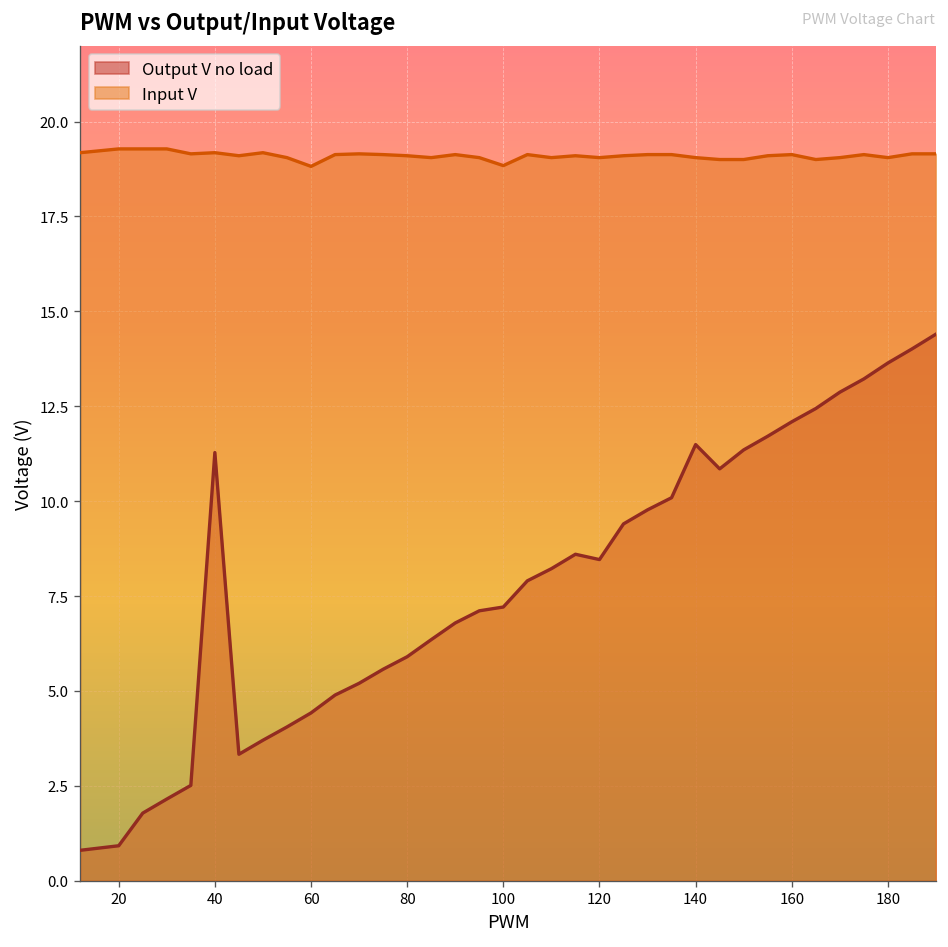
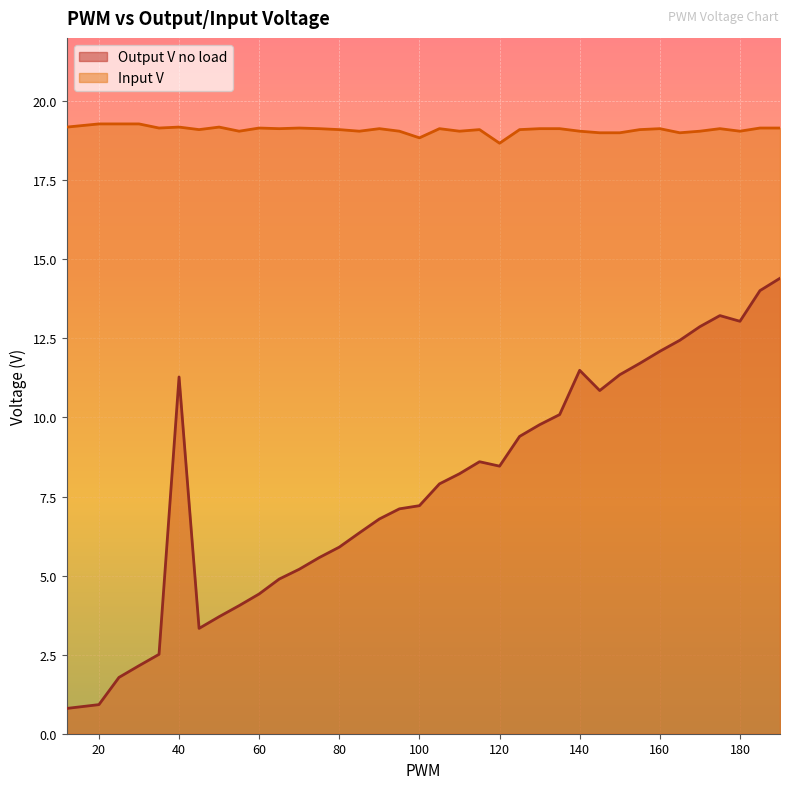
Input V, 60: 18.8 -> 19.2
Input V, 120: 19.1 -> 18.7
Output V no load, 180: 13.6 -> 13.0
